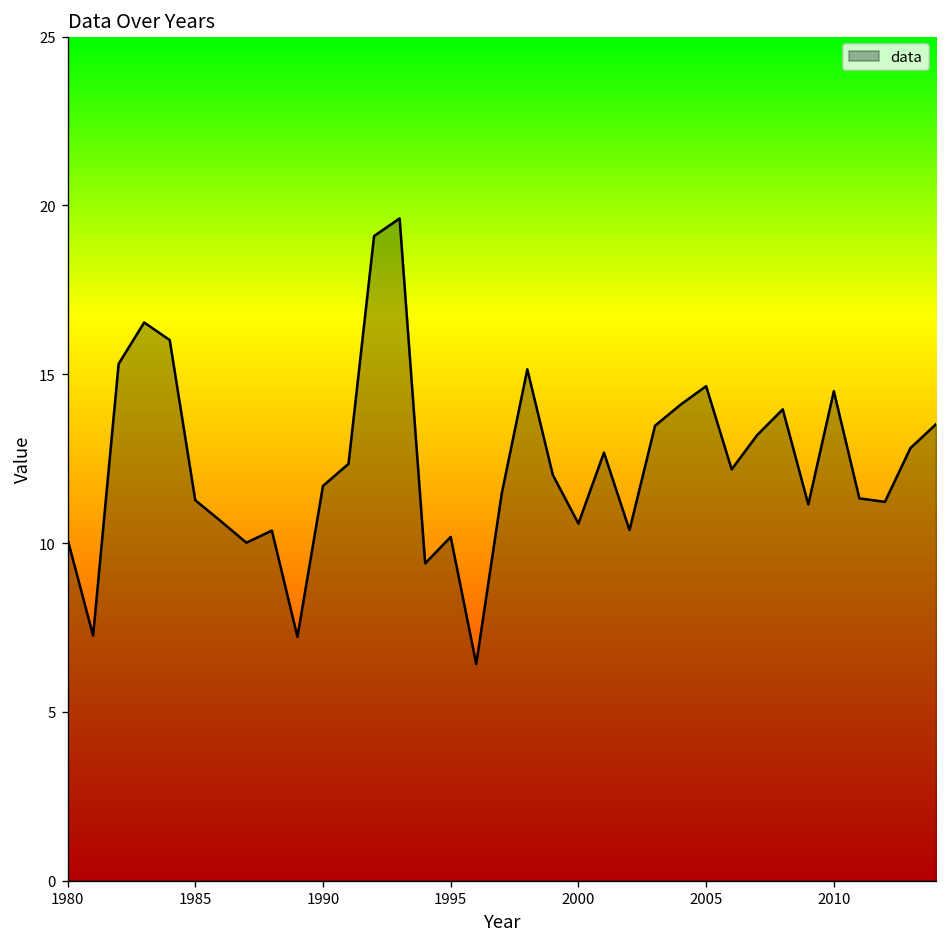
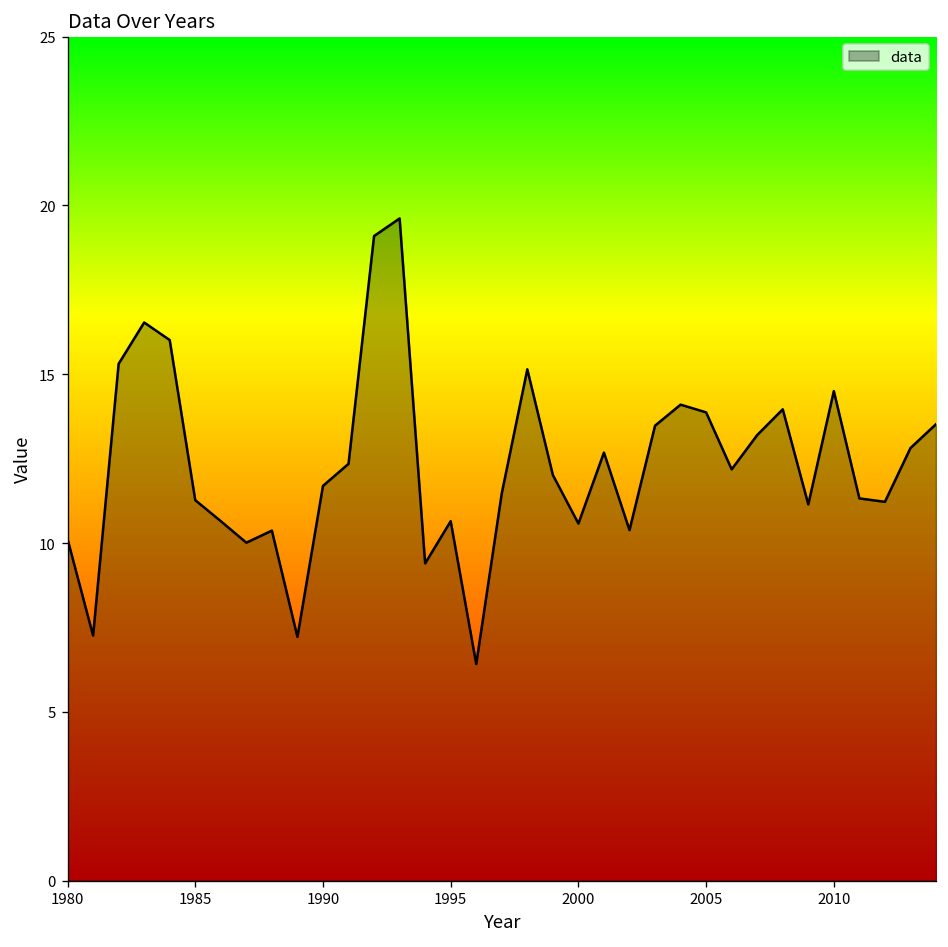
1995: 10.2 -> 10.6
2005: 14.6 -> 13.9
